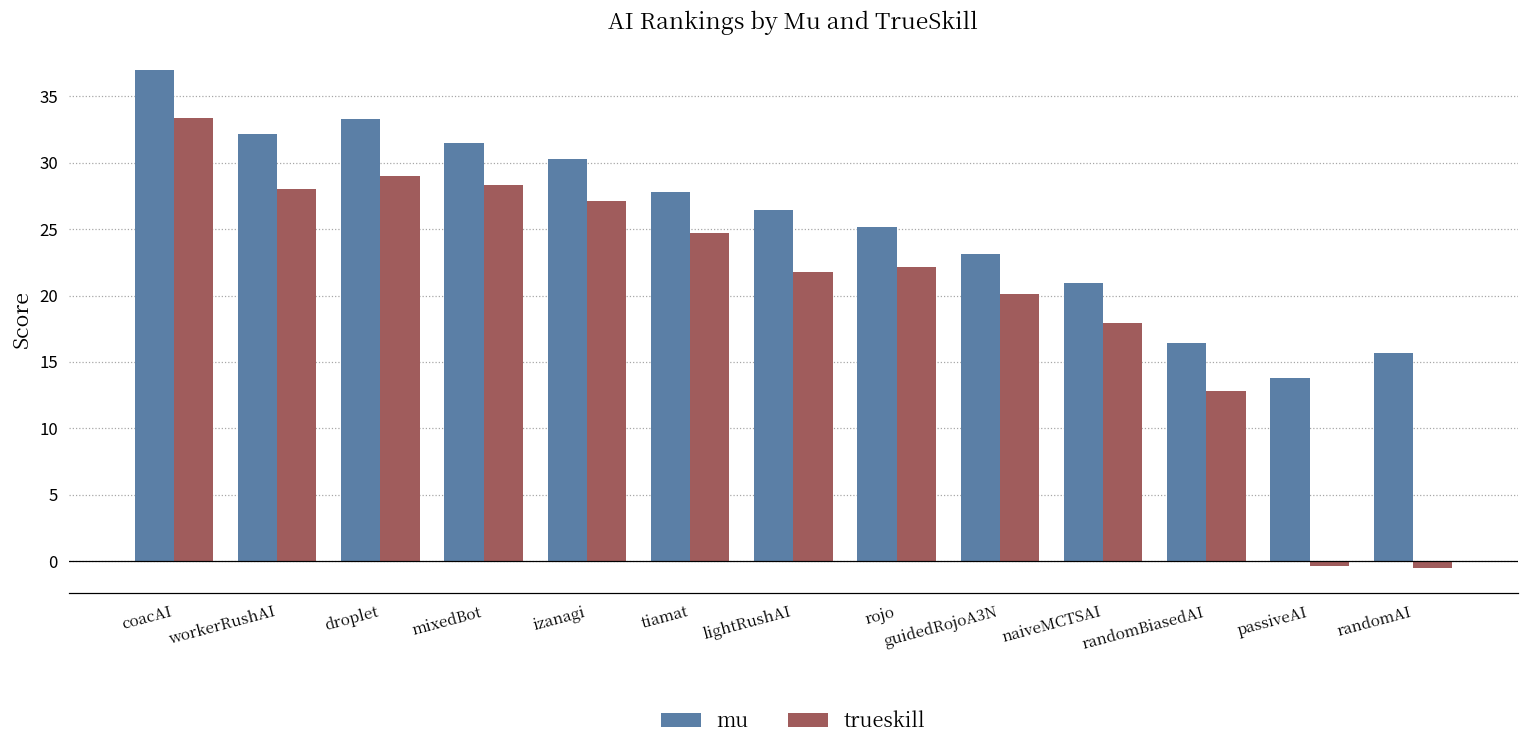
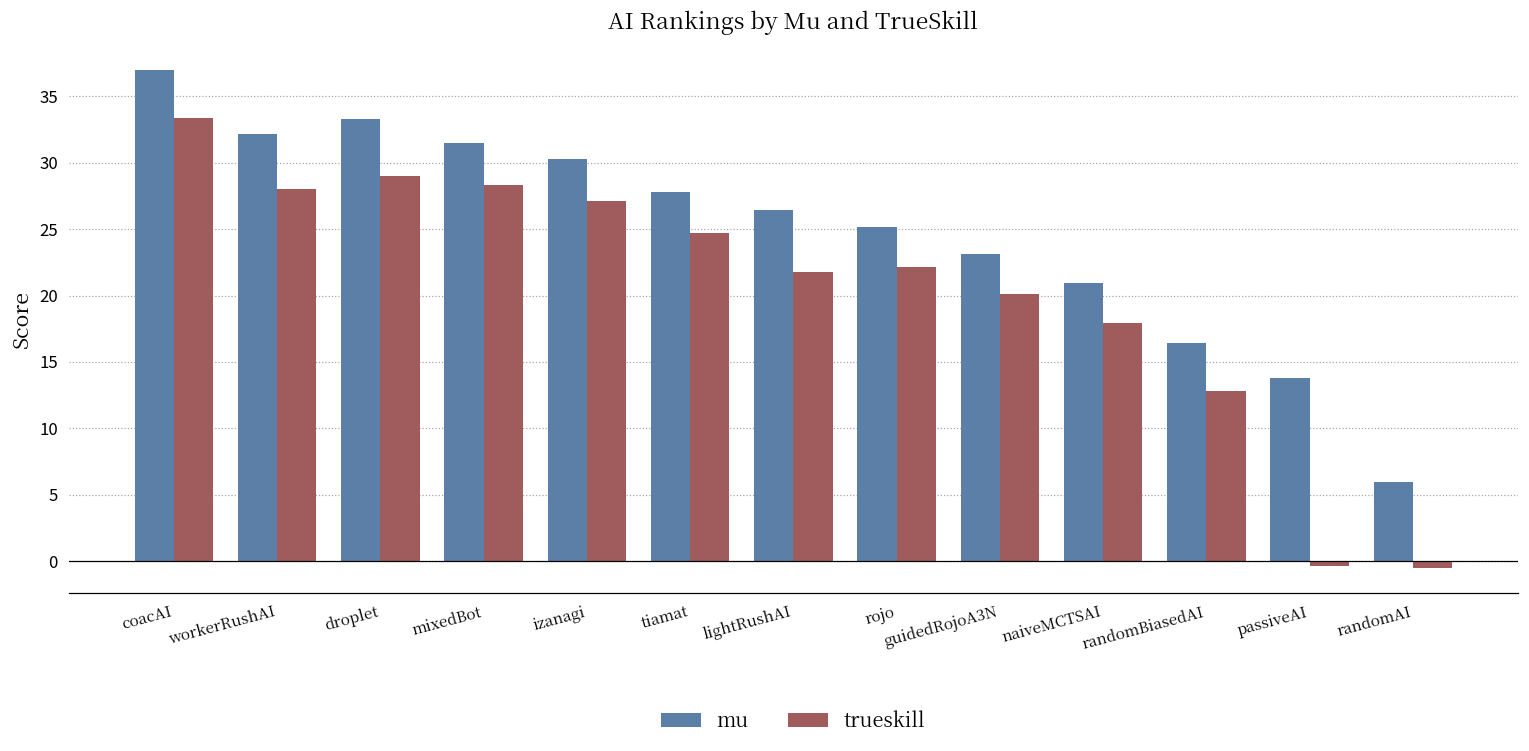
mu, randomAI: 15.7 -> 5.9
